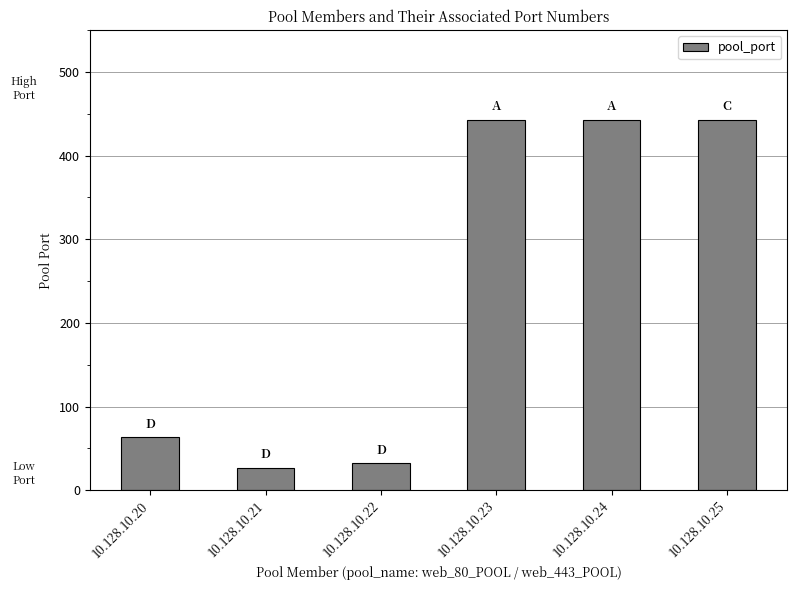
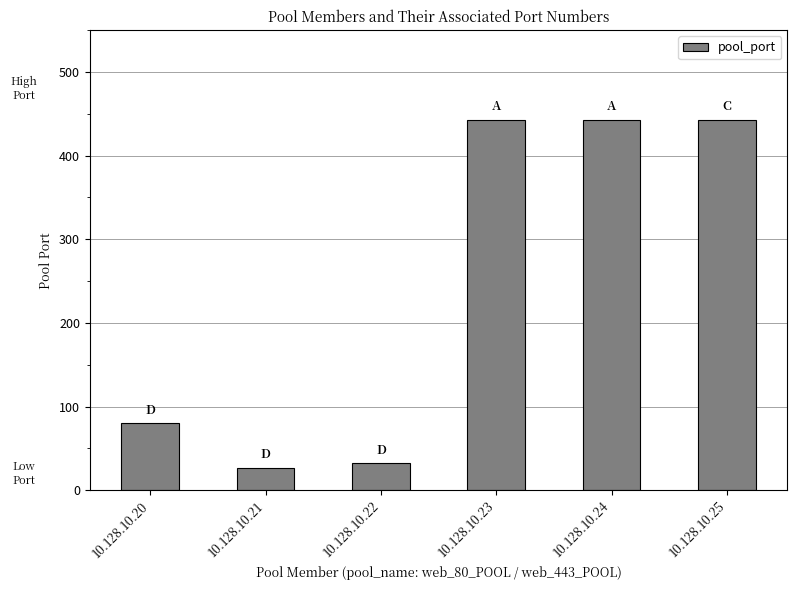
10.128.10.20: 60 -> 80
